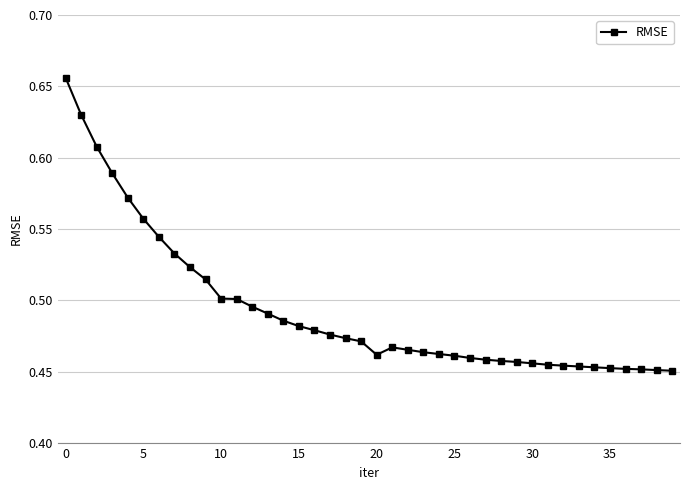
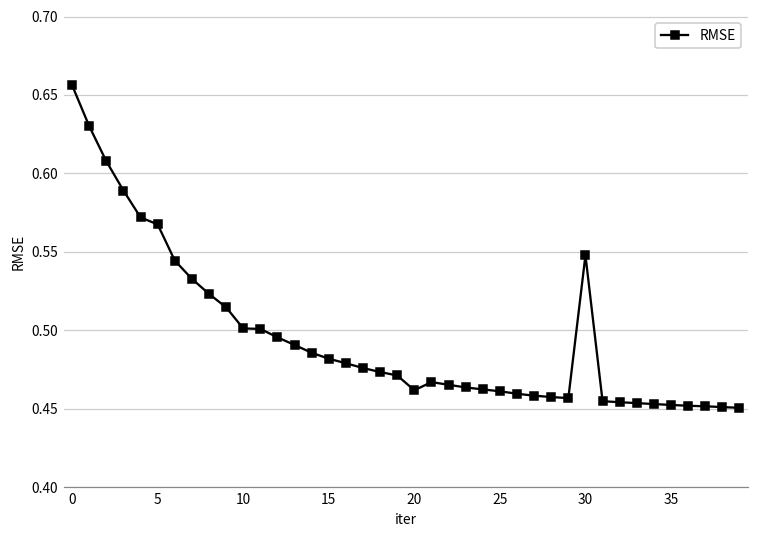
5: 0.557 -> 0.567
30: 0.456 -> 0.548
